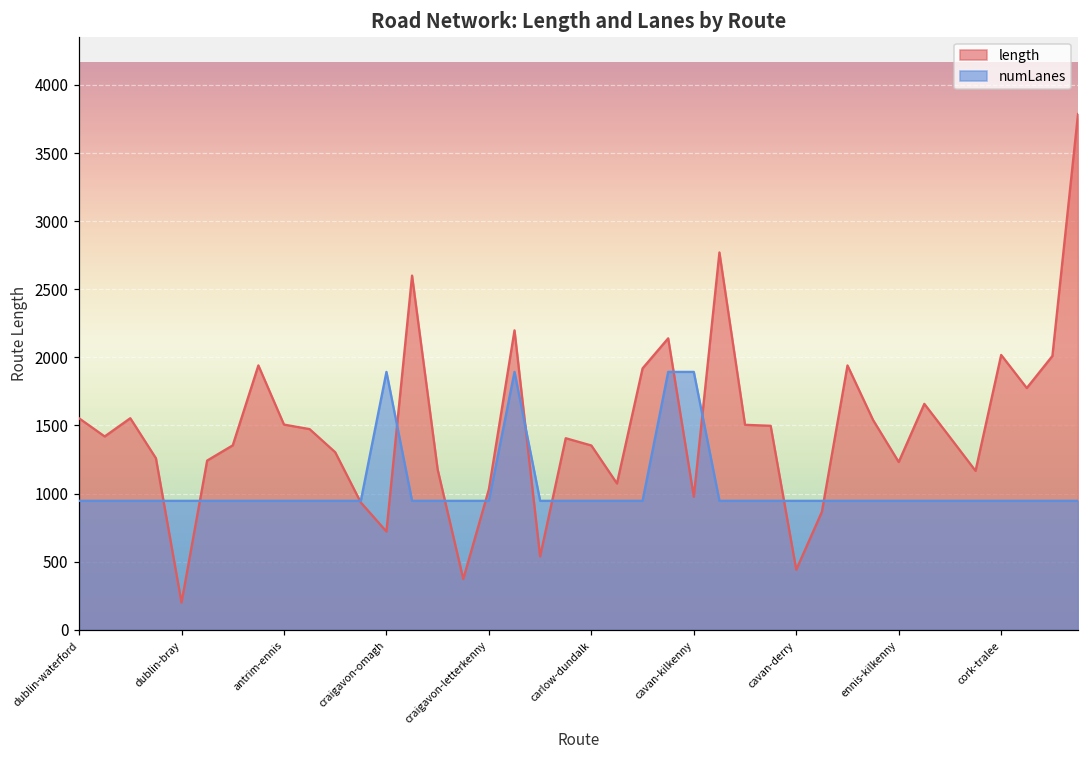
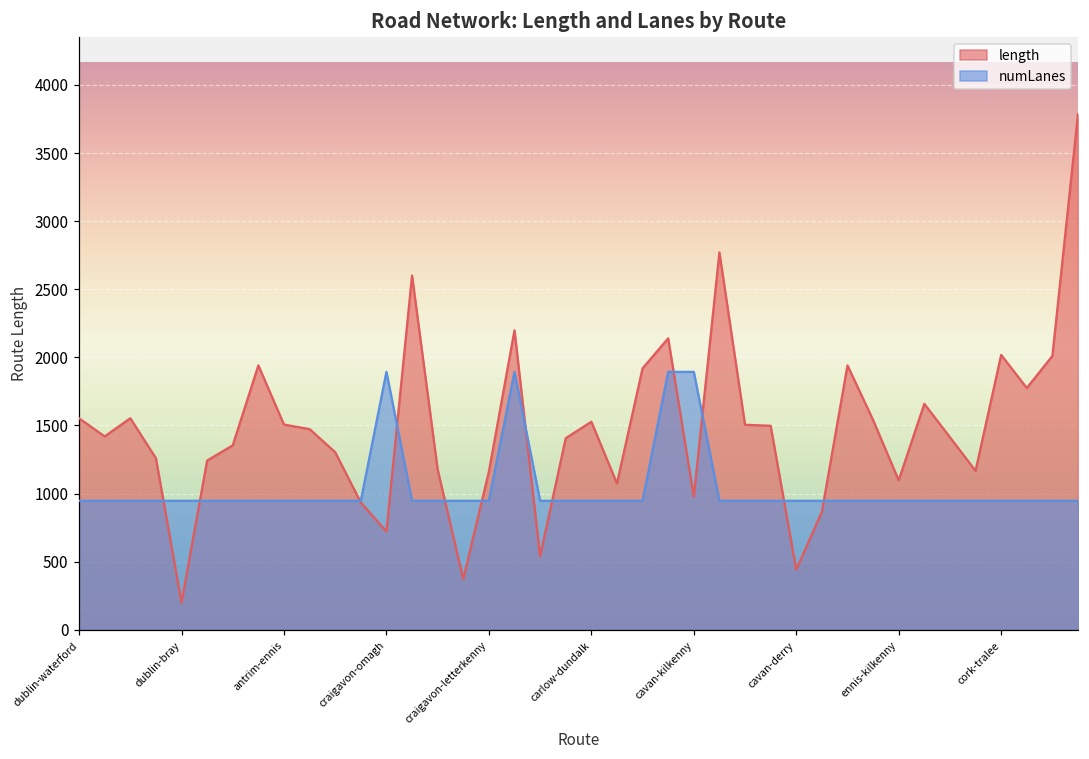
length, craigavon-letterkenny: 1030 -> 1160
length, carlow-dundalk: 1350 -> 1530
length, ennis-kilkenny: 1230 -> 1100
